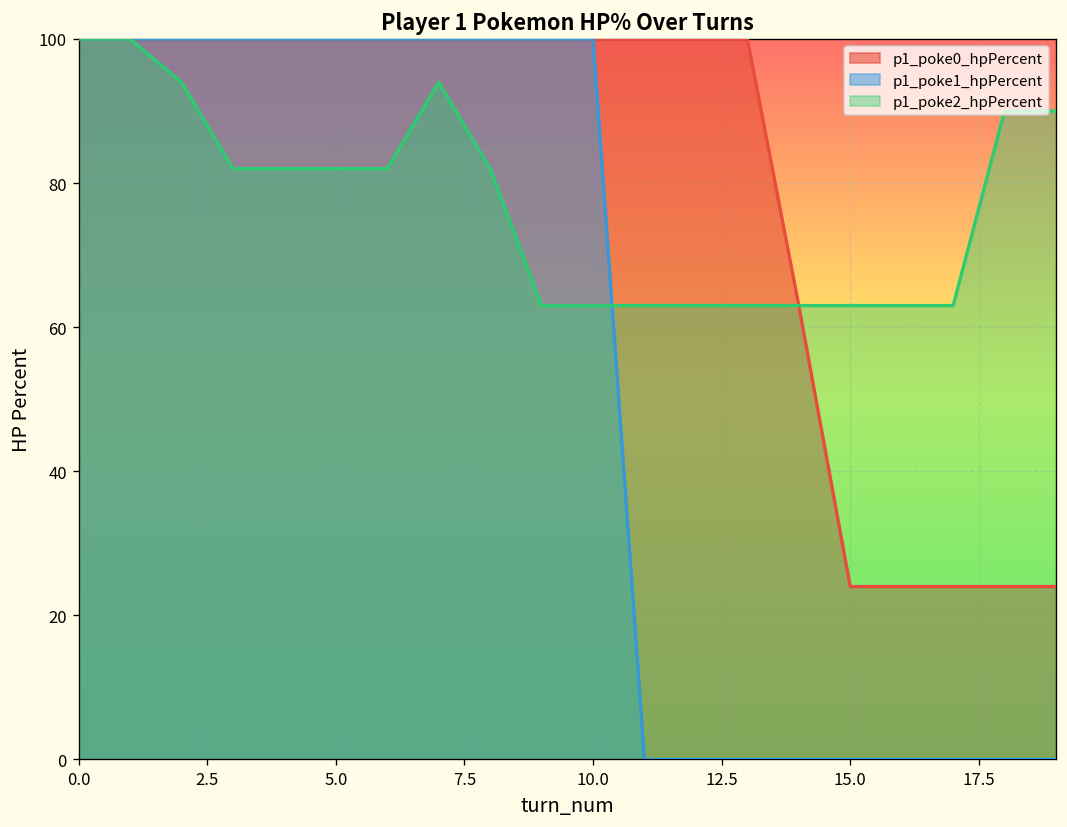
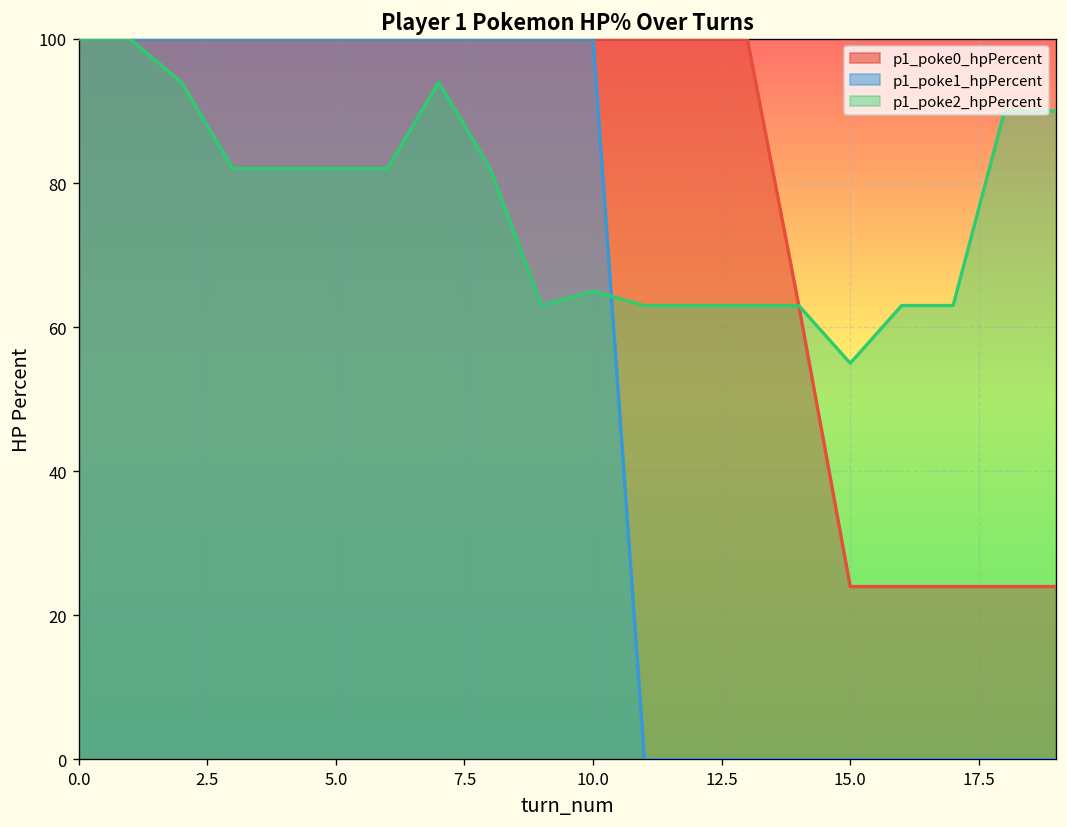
p1_poke2_hpPercent, 10.0: 63 -> 65
p1_poke2_hpPercent, 15.0: 63 -> 55
